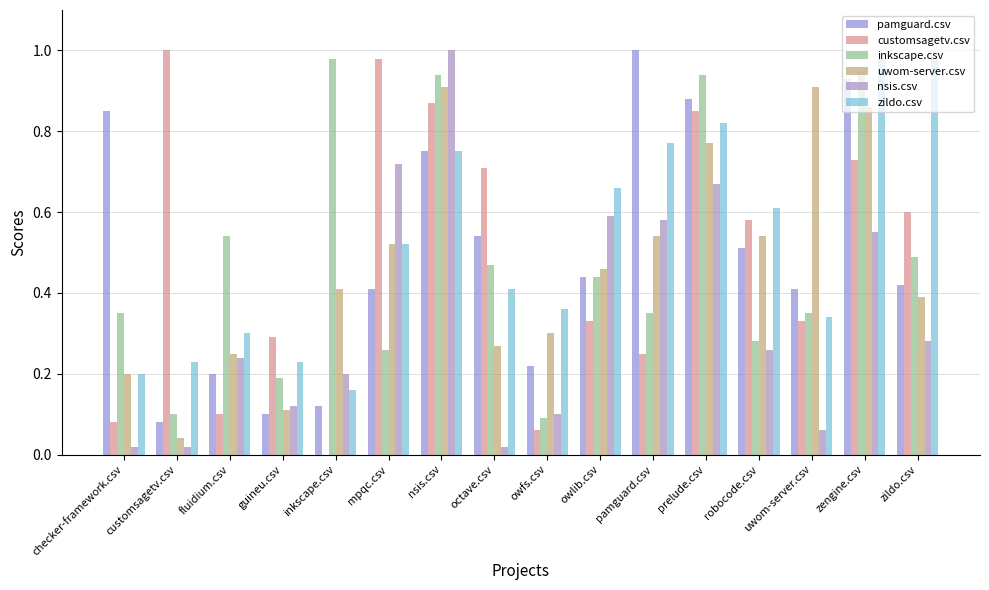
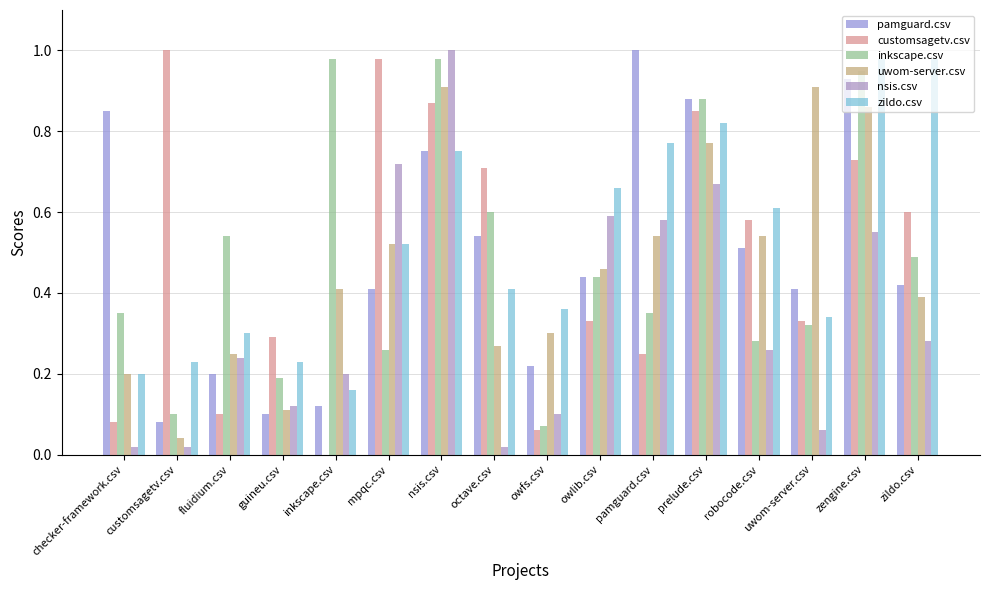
inkscape.csv, nsis.csv: 0.94 -> 0.98
inkscape.csv, octave.csv: 0.47 -> 0.60
inkscape.csv, owfs.csv: 0.09 -> 0.07
inkscape.csv, prelude.csv: 0.94 -> 0.88
inkscape.csv, uwom-server.csv: 0.35 -> 0.32
